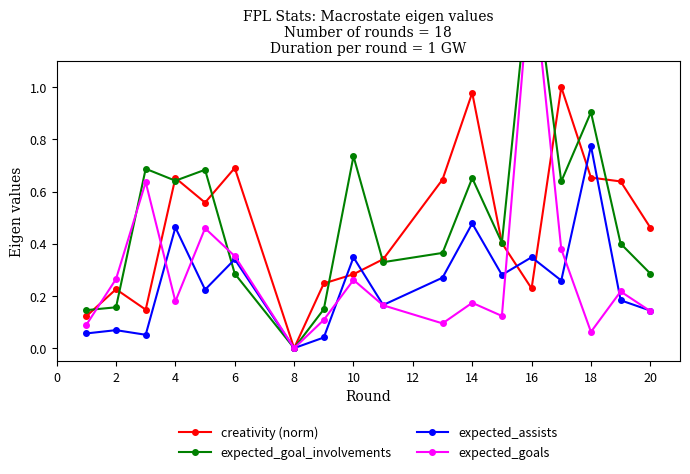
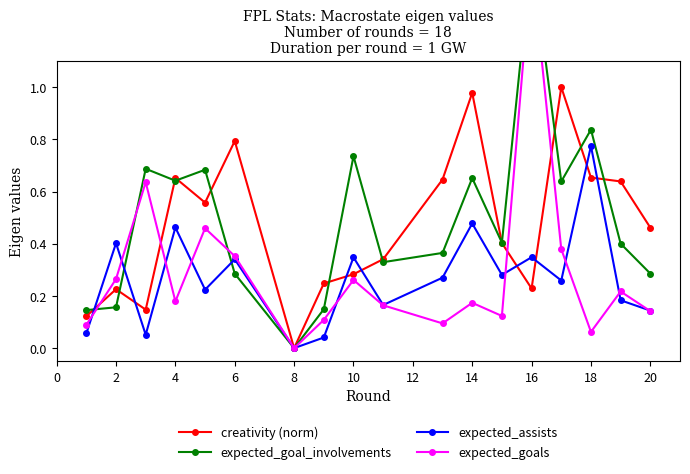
expected_assists, 2: 0.07 -> 0.40
creativity (norm), 6: 0.69 -> 0.79
expected_goal_involvements, 18: 0.90 -> 0.84
